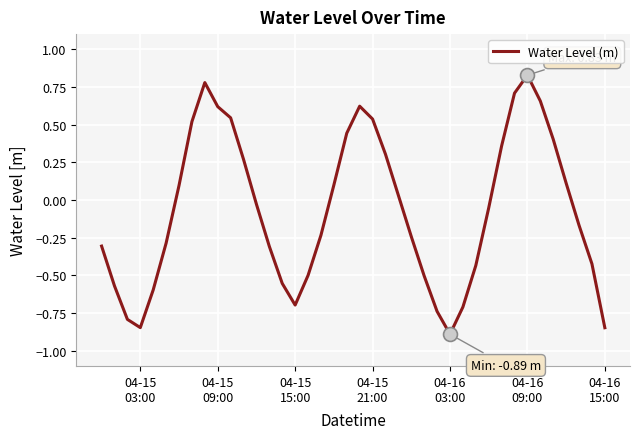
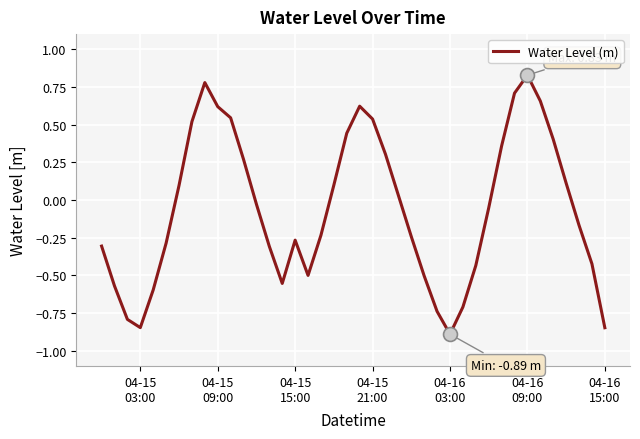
Water Level (m), 04-15 15:00: -0.70 -> -0.27
